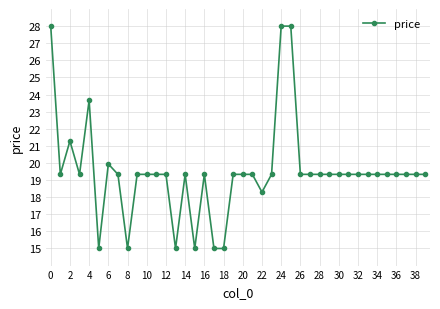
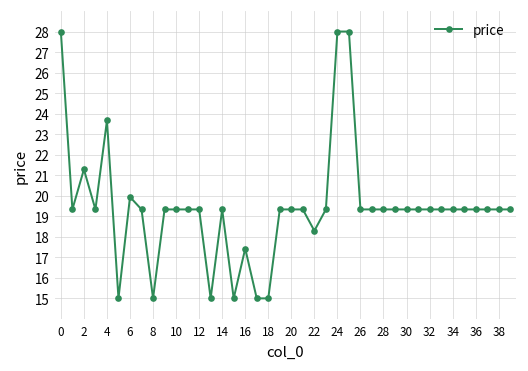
16: 19.3 -> 17.4
